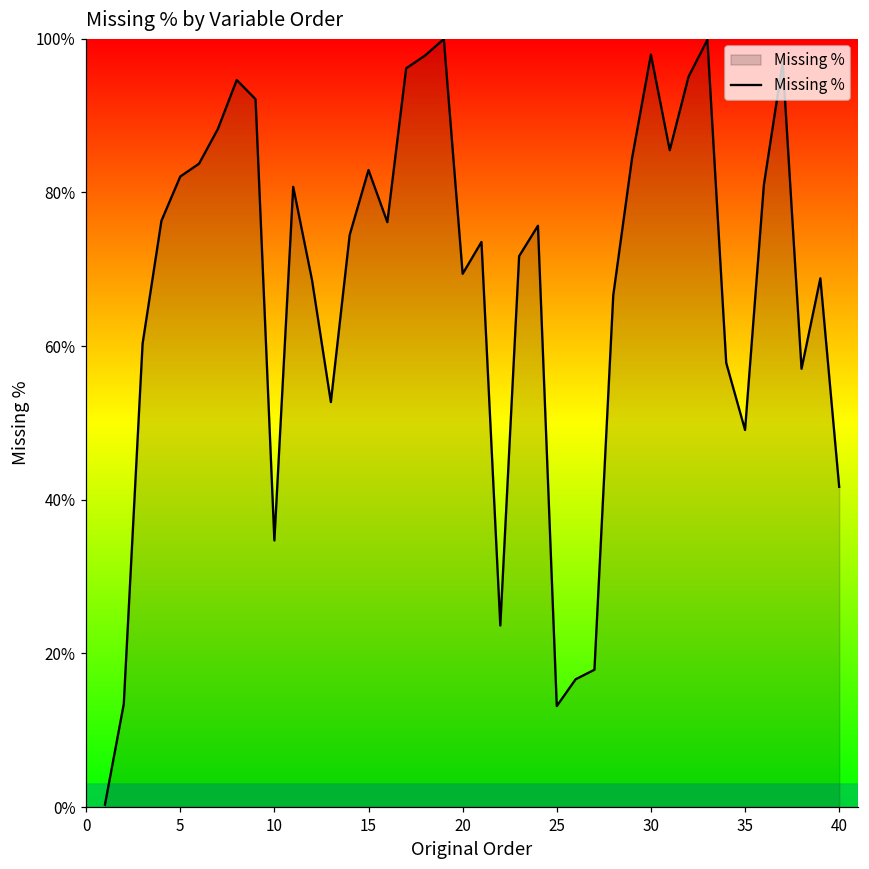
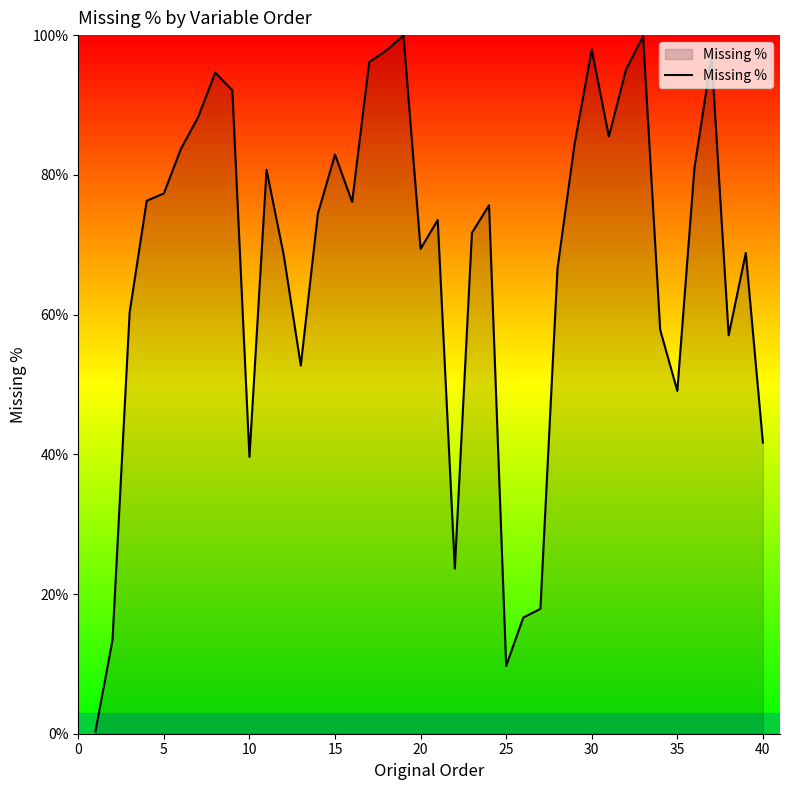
5: 82% -> 77%
10: 35% -> 40%
25: 13% -> 10%
